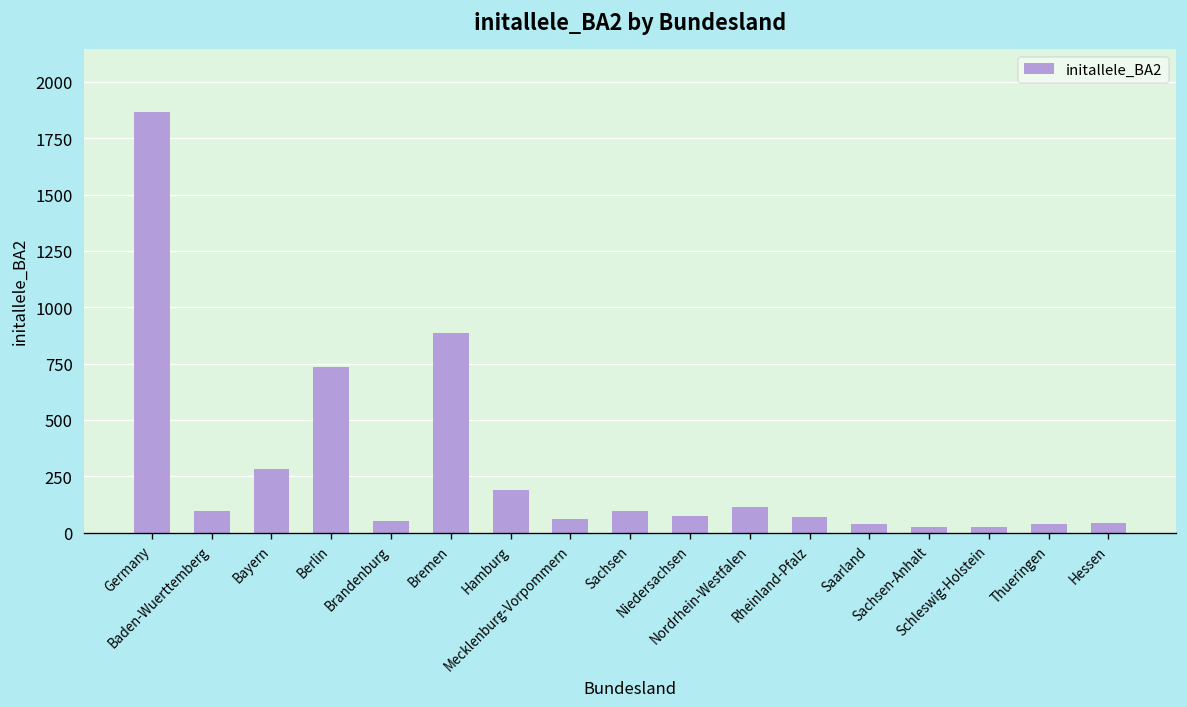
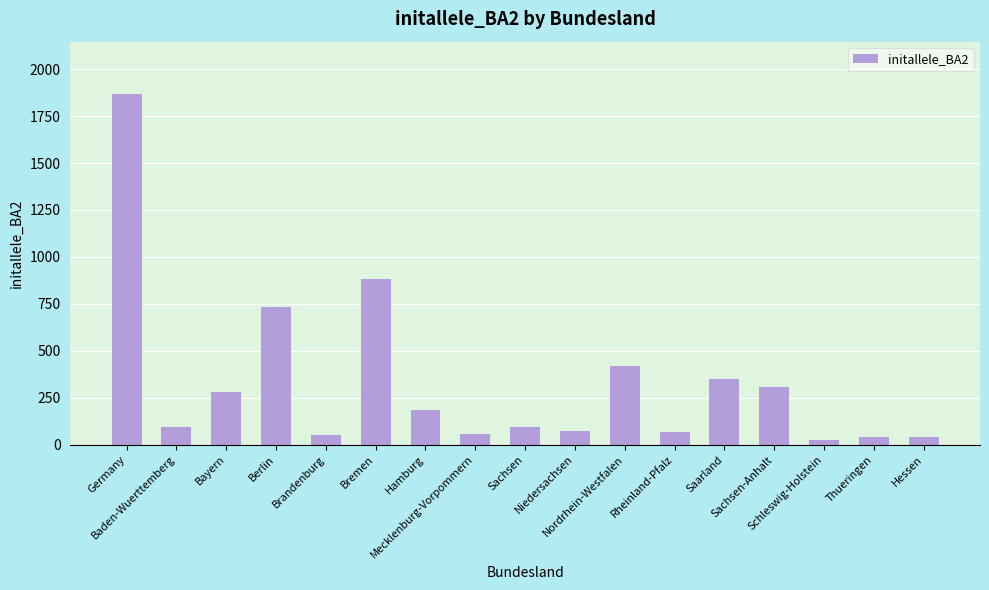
Nordrhein-Westfalen: 120 -> 420
Saarland: 40 -> 350
Sachsen-Anhalt: 20 -> 310
